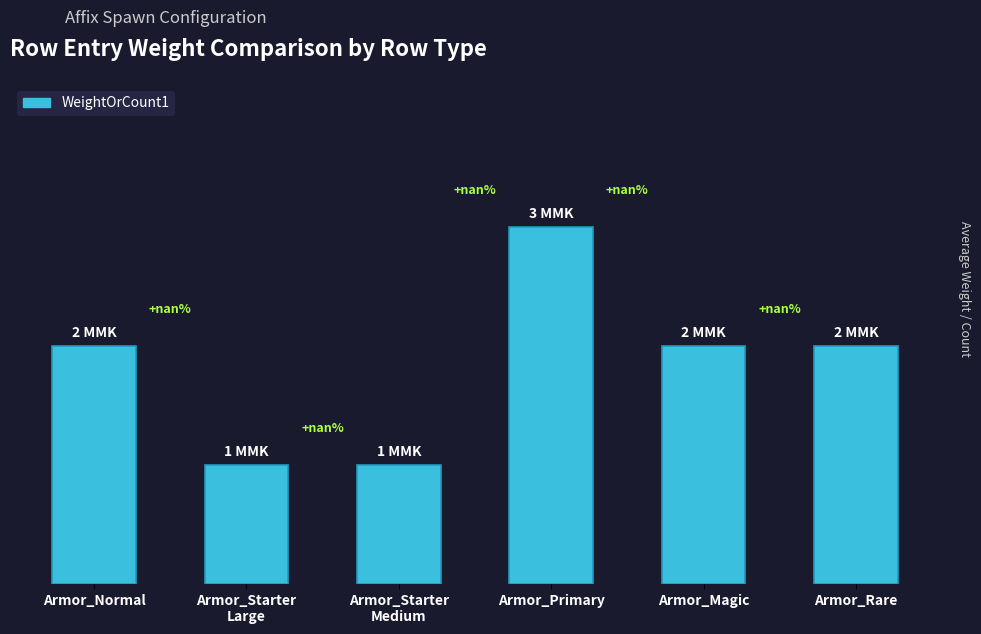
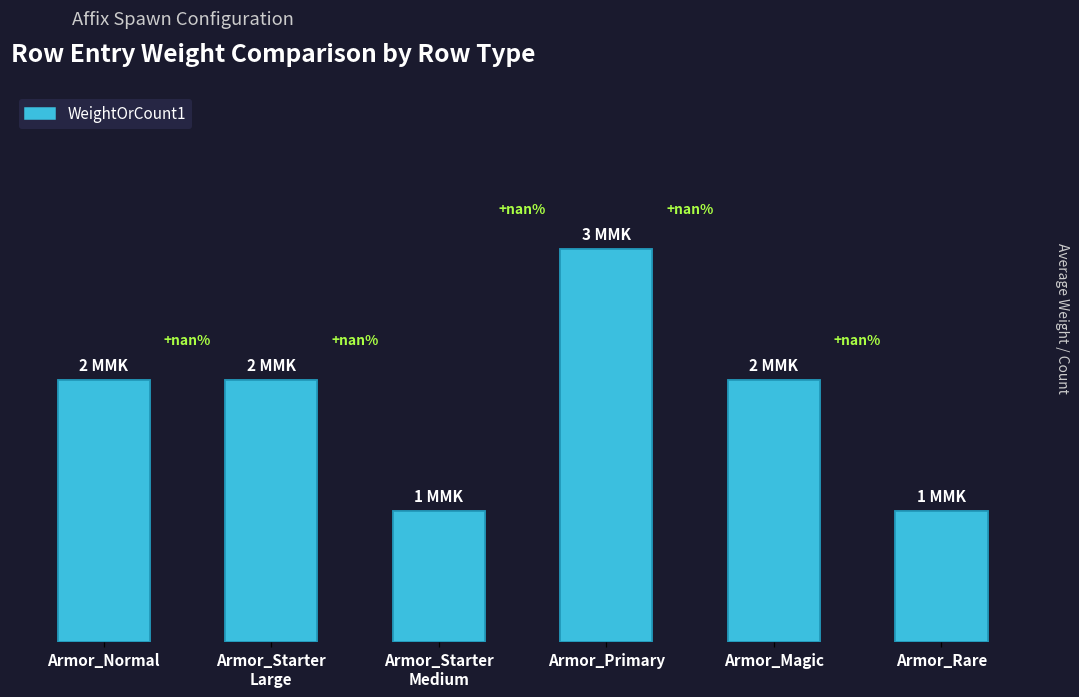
Armor_Starter Large: 1 -> 2
Armor_Rare: 2 -> 1
